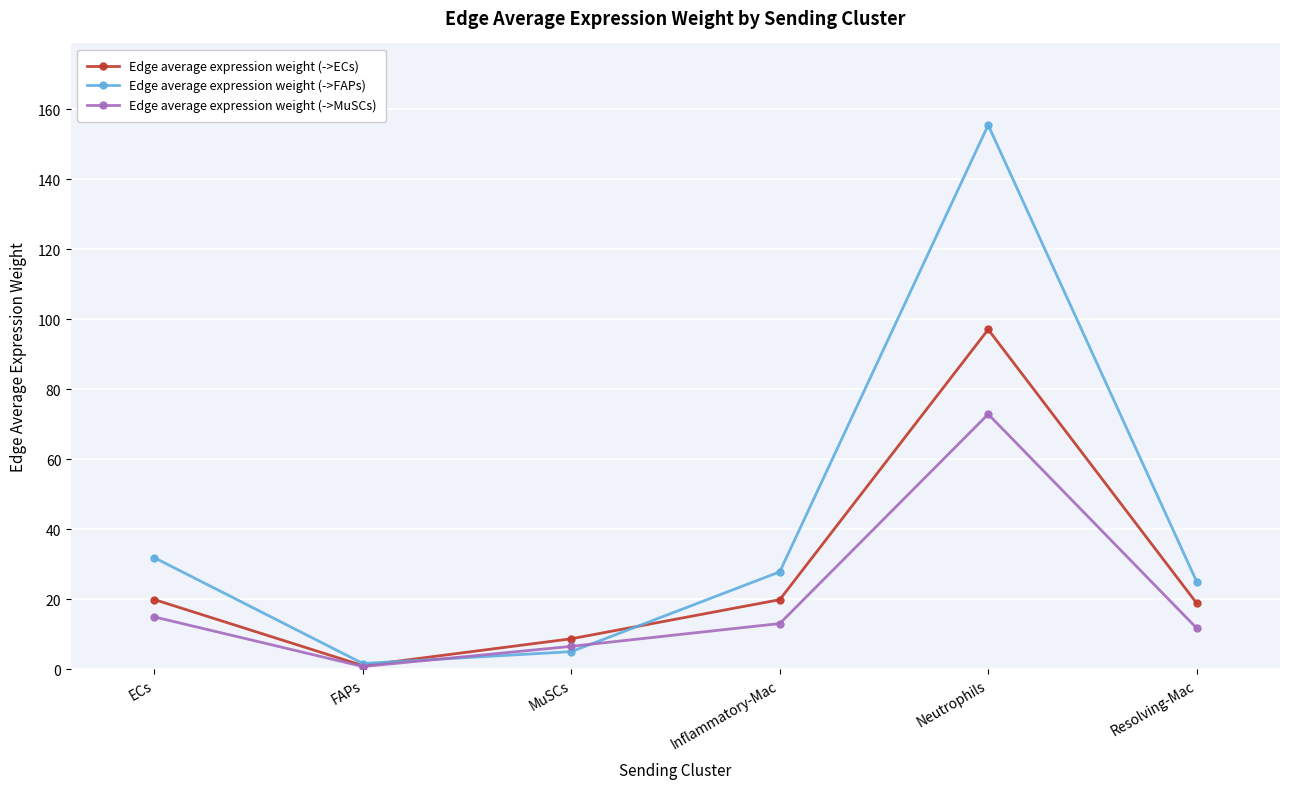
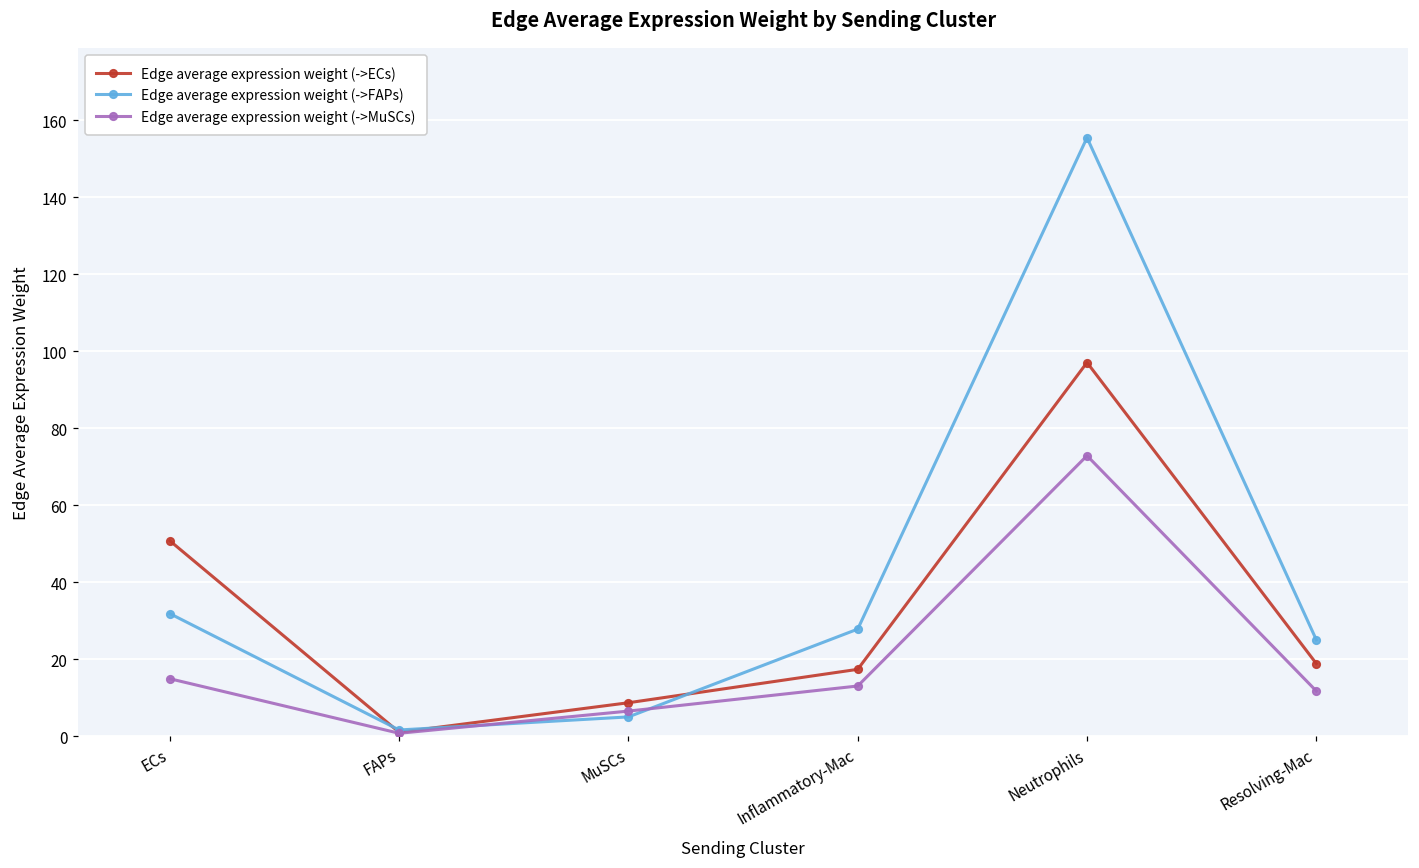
Edge average expression weight (->ECs), ECs: 20 -> 51
Edge average expression weight (->ECs), Inflammatory-Mac: 20 -> 17
